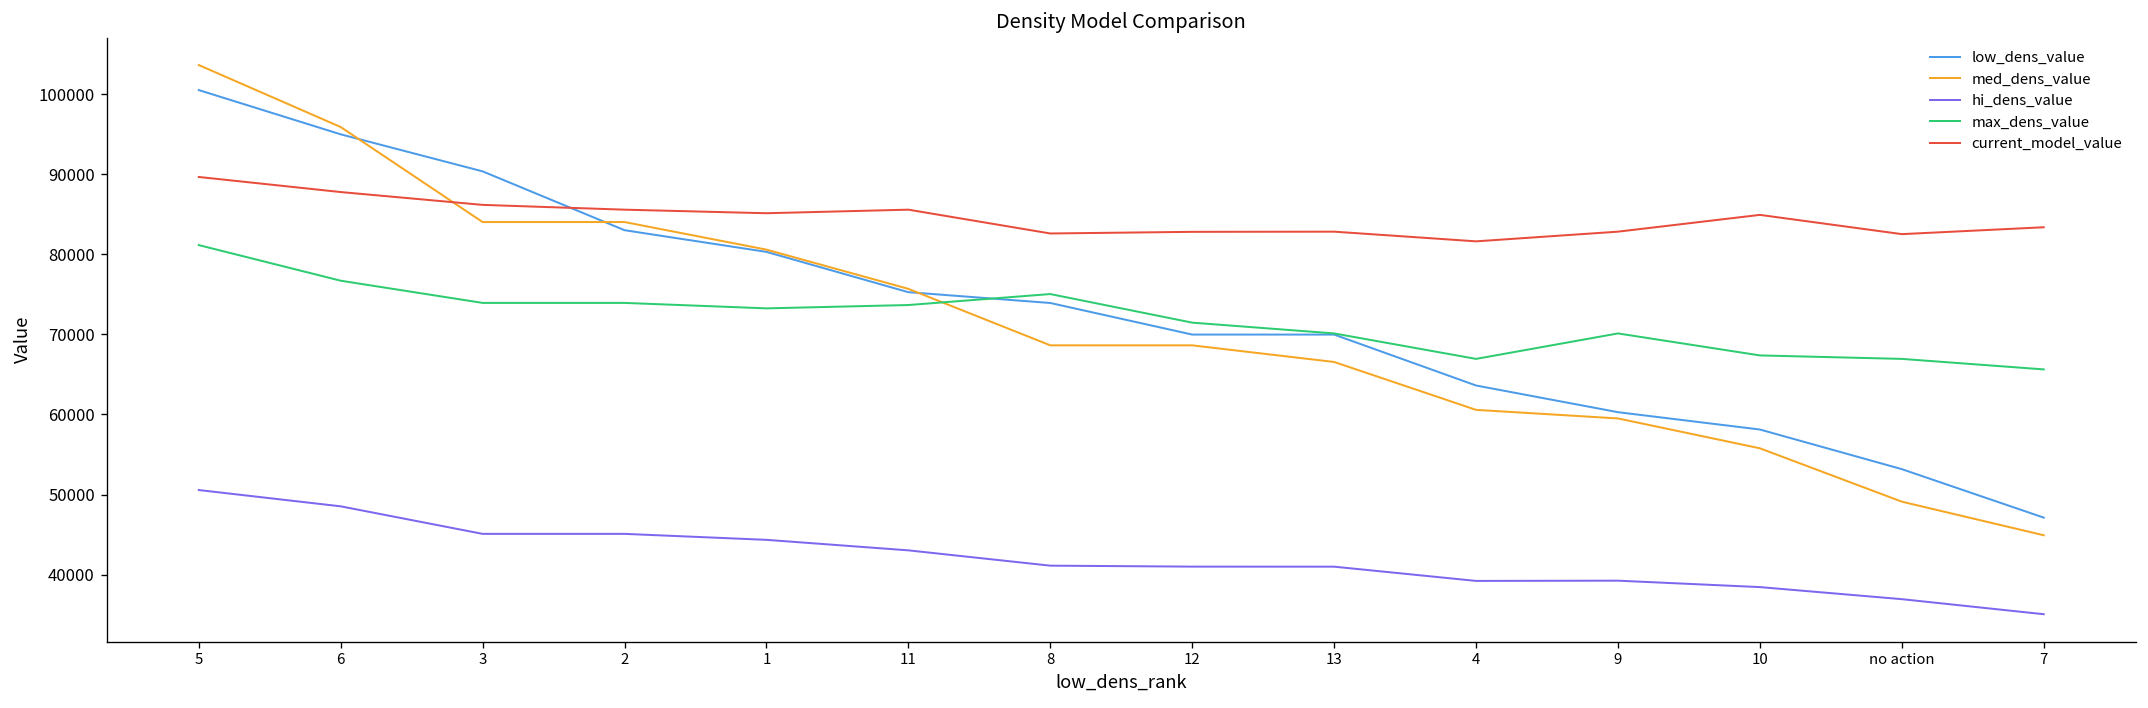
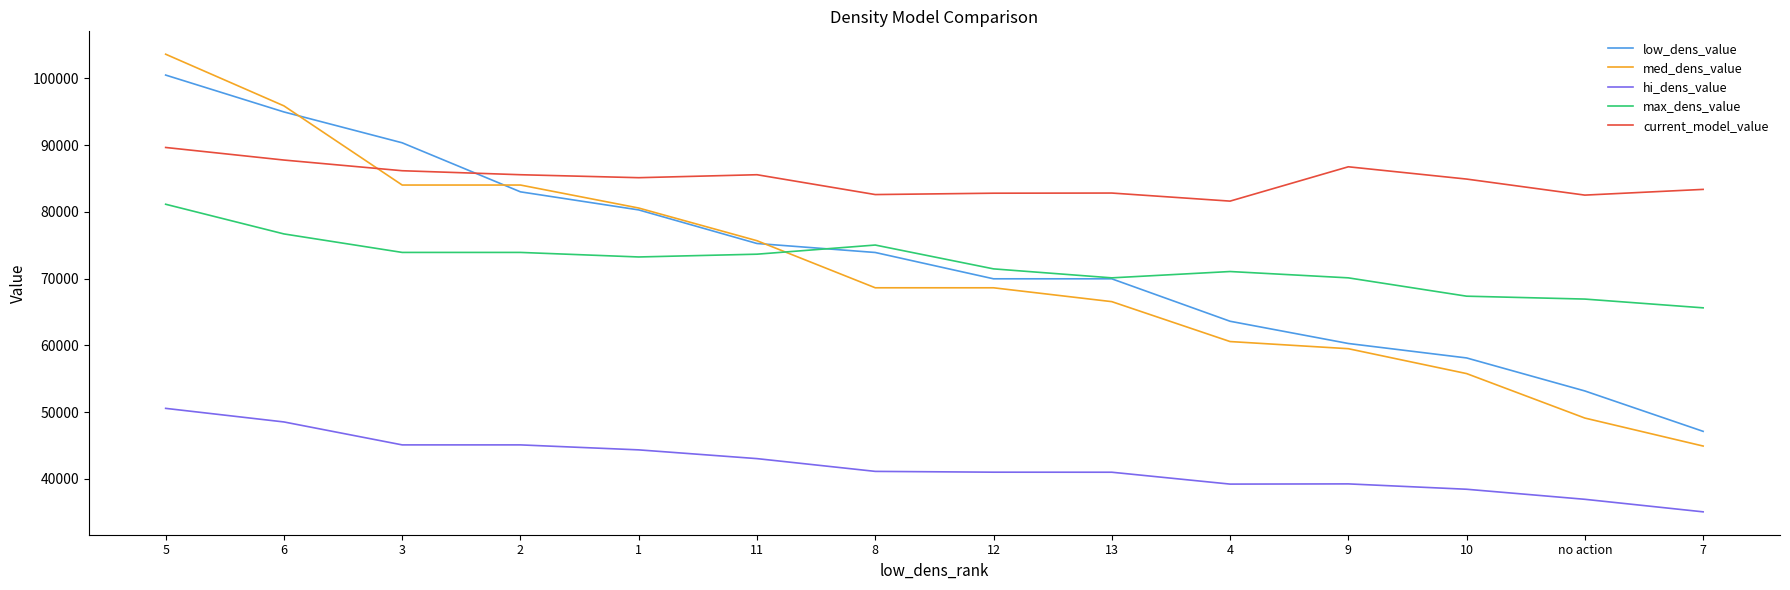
max_dens_value, 4: 67000 -> 71000
current_model_value, 9: 83000 -> 87000
